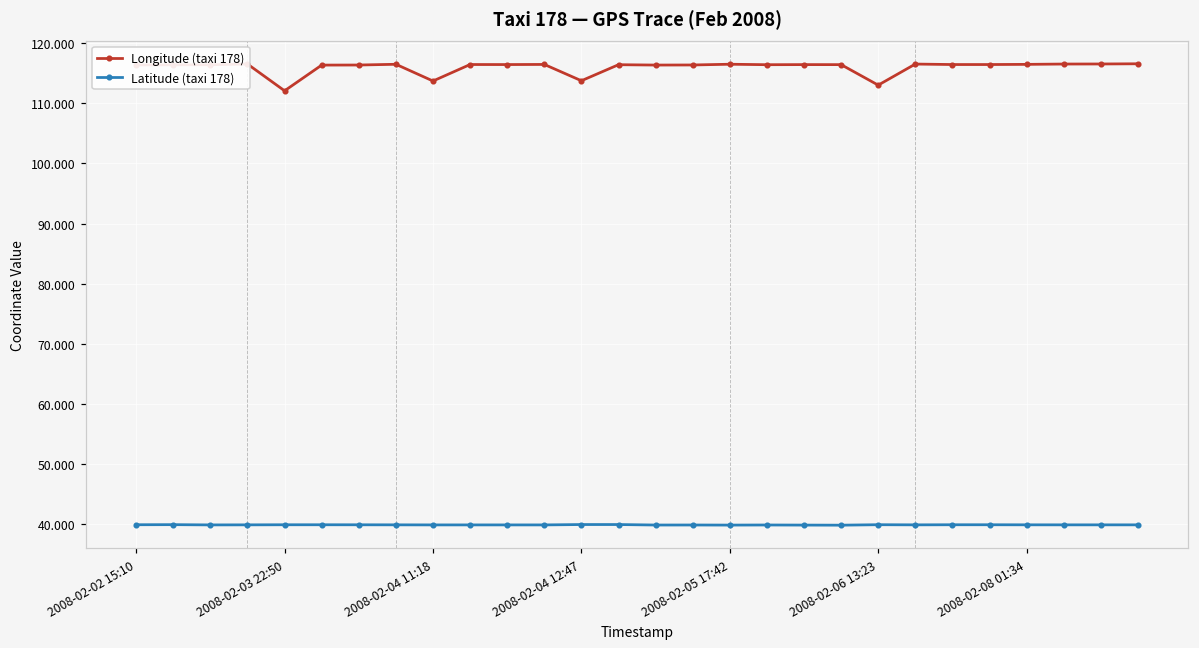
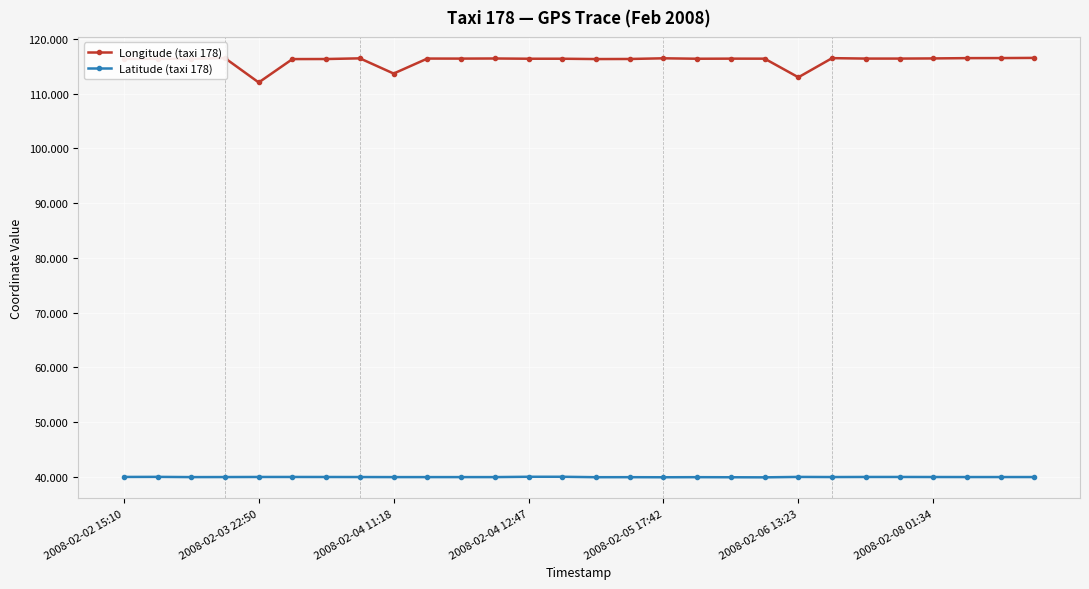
Longitude (taxi 178), 2008-02-04 12:47: 114 -> 116
